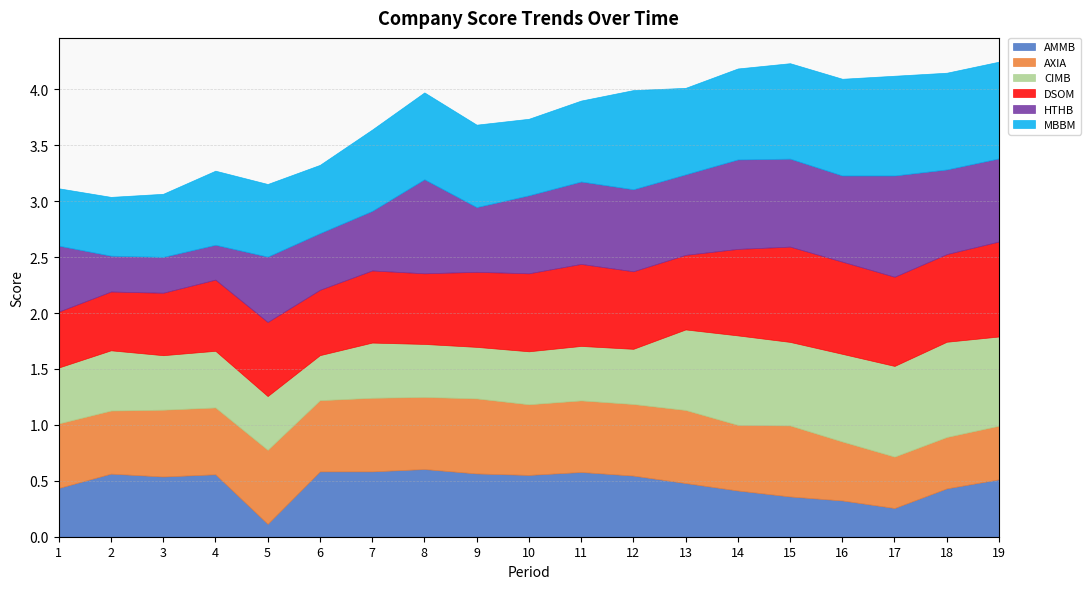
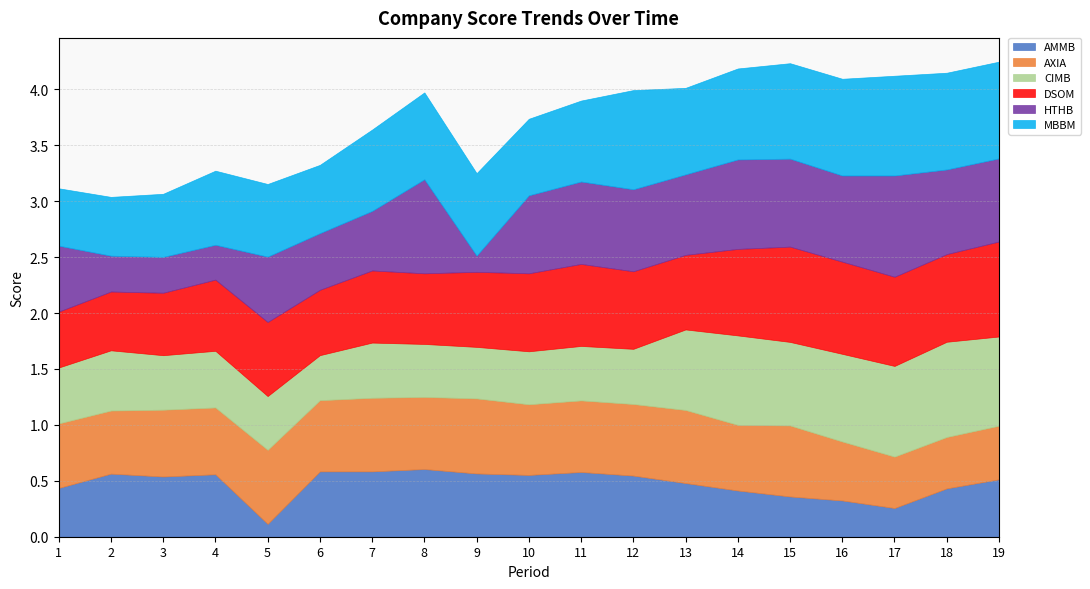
HTHB, 9: 0.58 -> 0.15
